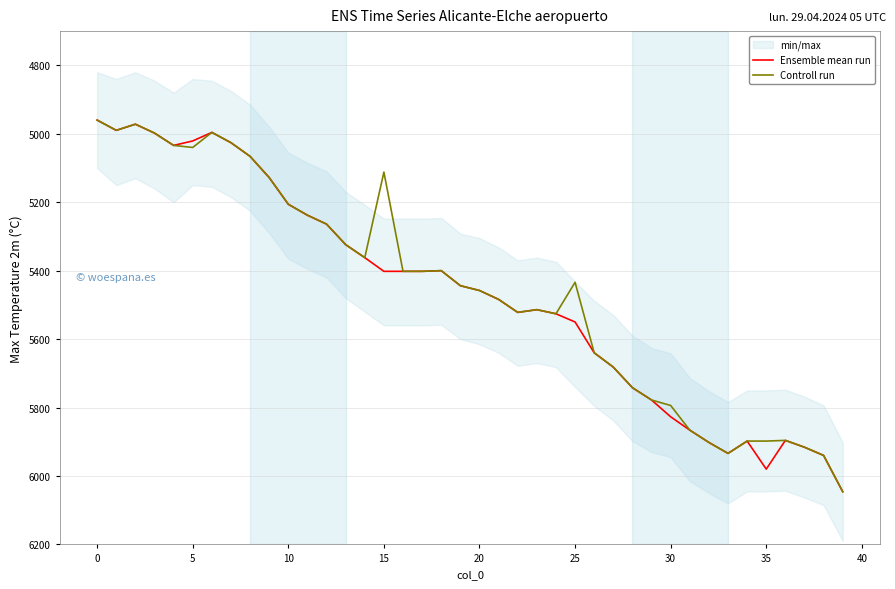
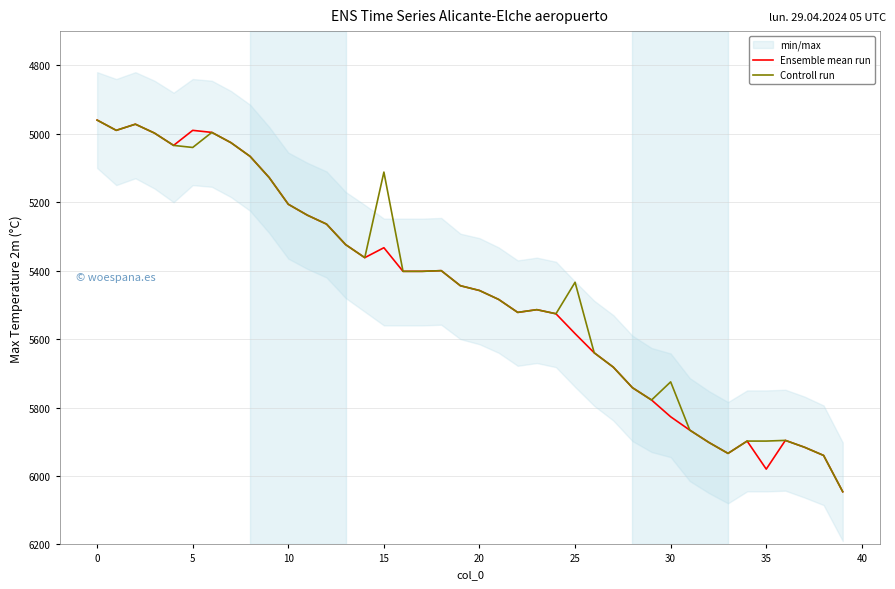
Ensemble mean run, 5: 5020 -> 4990
Ensemble mean run, 15: 5400 -> 5330
Ensemble mean run, 25: 5550 -> 5580
Controll run, 30: 5790 -> 5730
